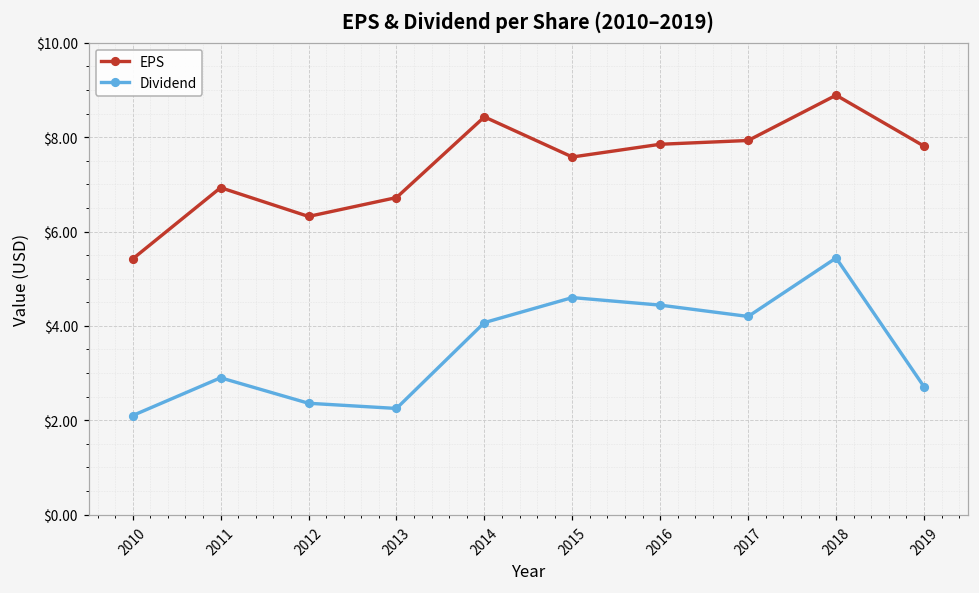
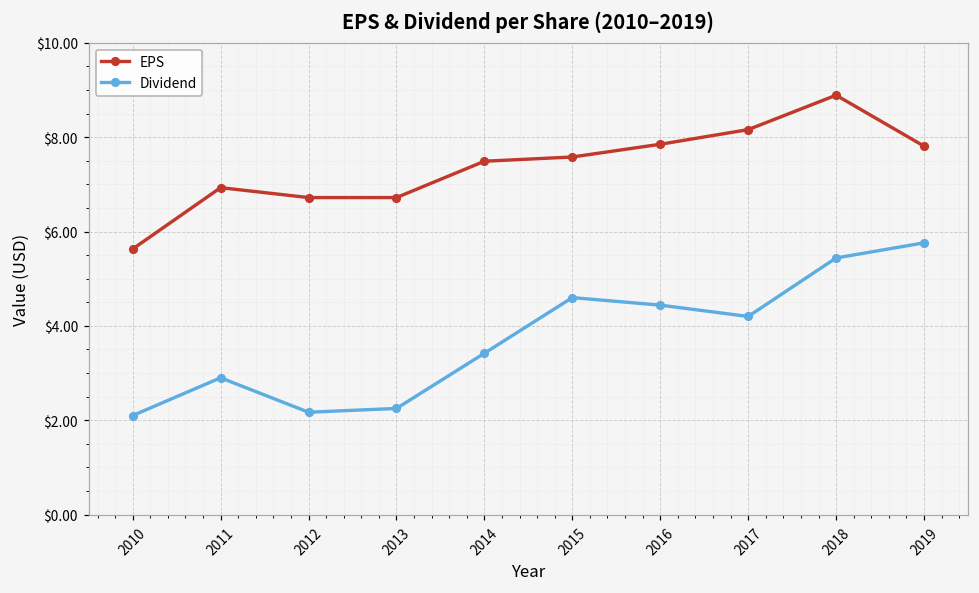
EPS, 2010: $5.4 -> $5.6
EPS, 2012: $6.3 -> $6.7
Dividend, 2012: $2.4 -> $2.2
EPS, 2014: $8.4 -> $7.5
Dividend, 2014: $4.1 -> $3.4
EPS, 2017: $7.9 -> $8.2
Dividend, 2019: $2.7 -> $5.8
